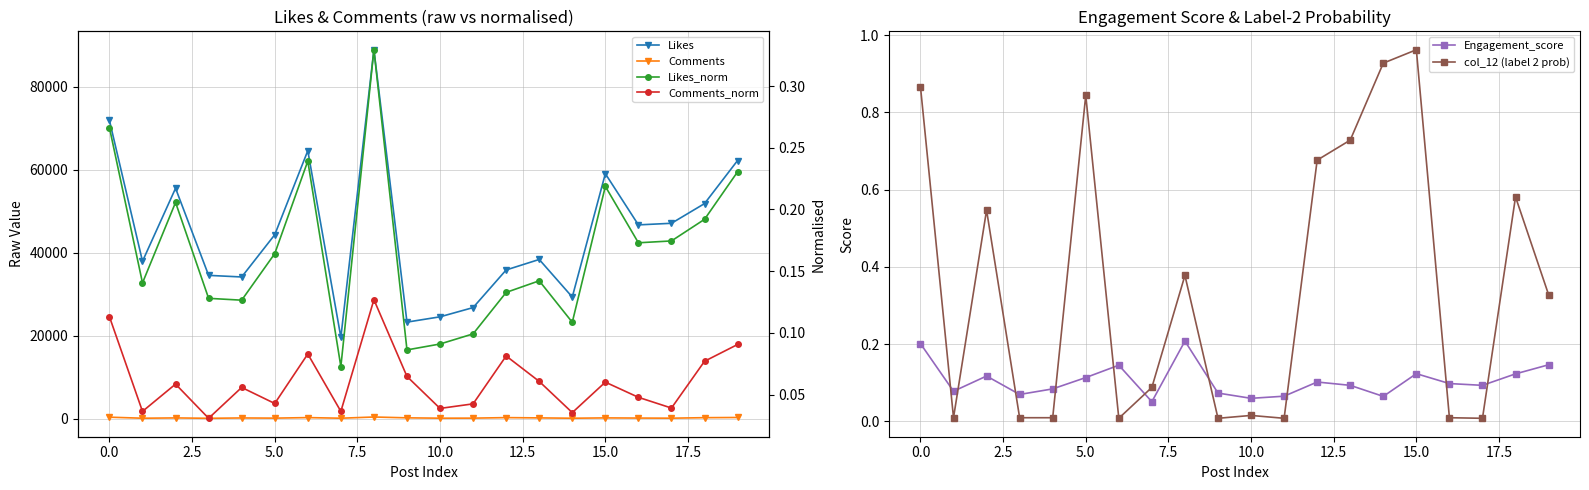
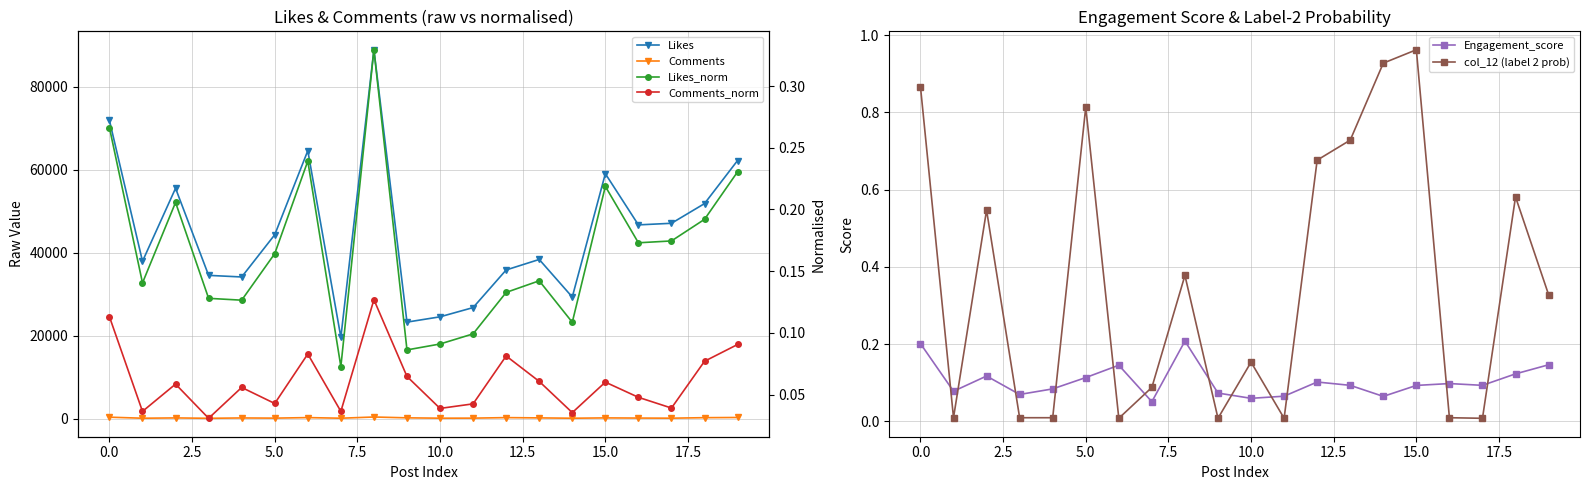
Engagement Score & Label-2 Probability, col_12 (label 2 prob), 5.0: 0.84 -> 0.81
Engagement Score & Label-2 Probability, col_12 (label 2 prob), 10.0: 0.02 -> 0.15
Engagement Score & Label-2 Probability, Engagement_score, 15.0: 0.12 -> 0.09
